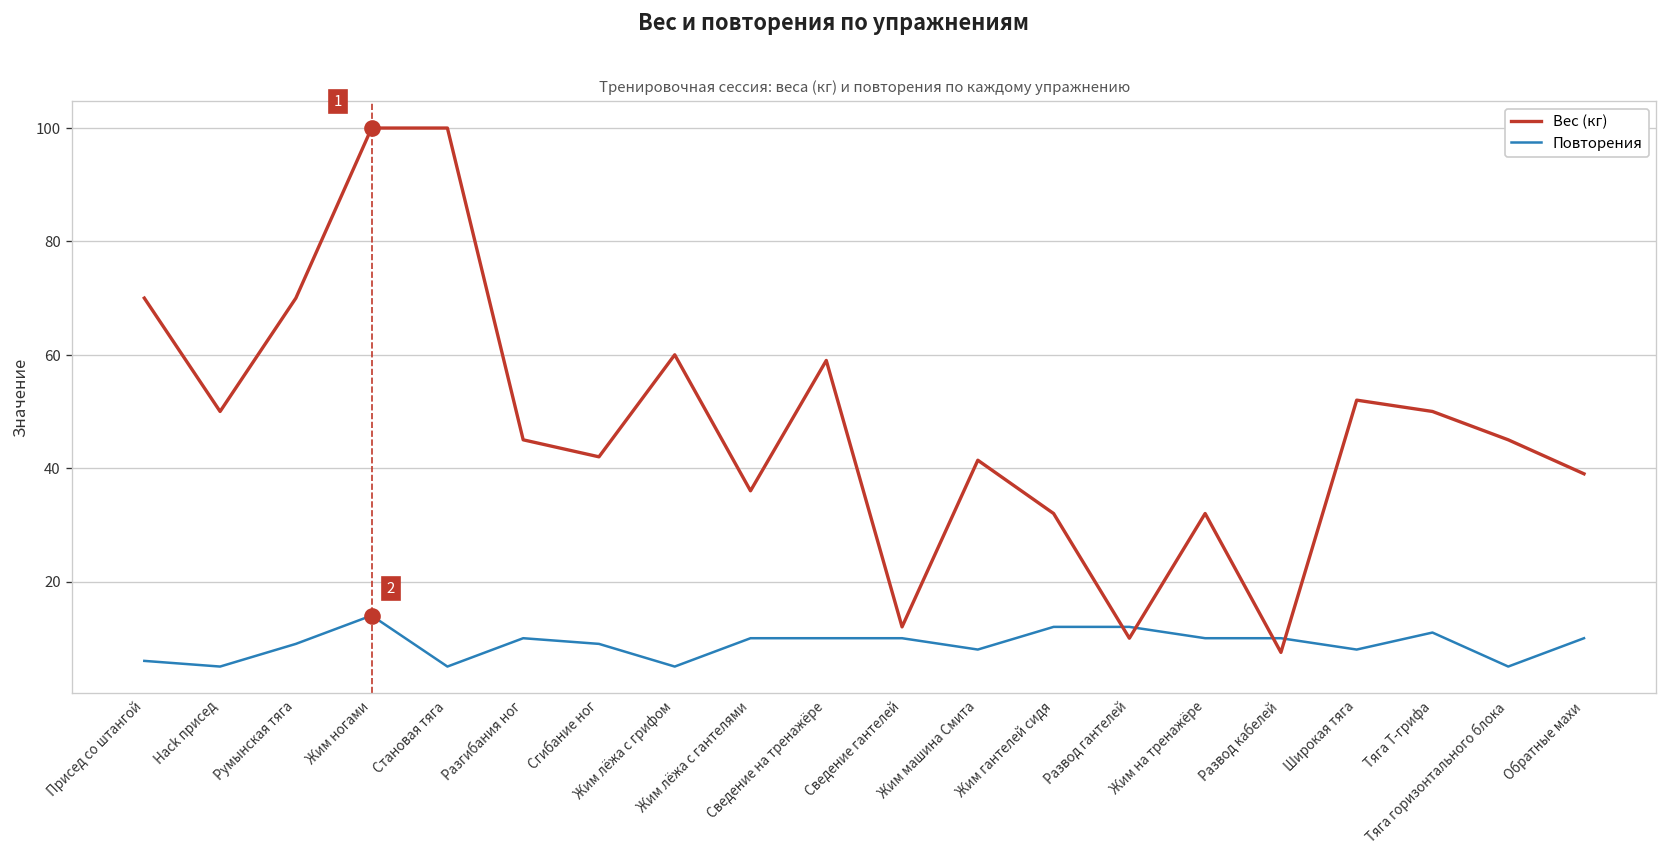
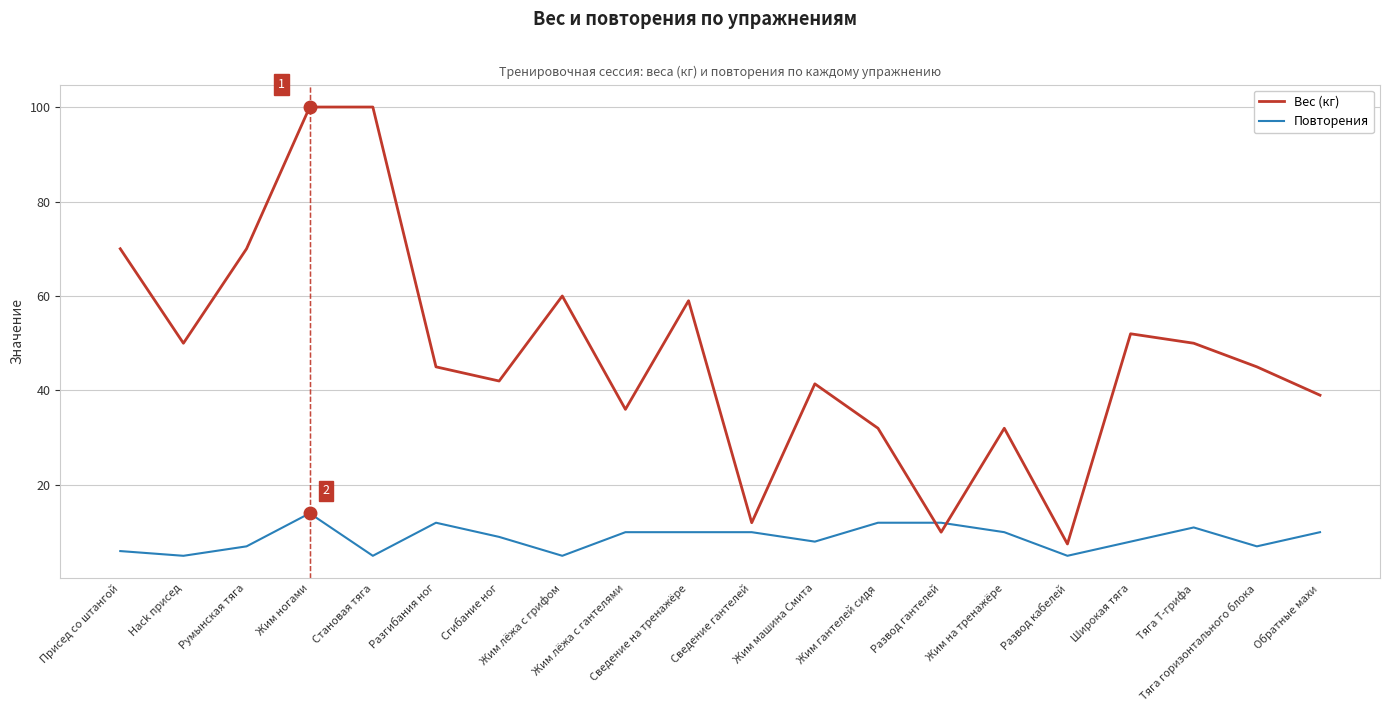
Повторения, Румынская тяга: 9 -> 7
Повторения, Разгибания ног: 10 -> 12
Повторения, Развод кабелей: 10 -> 5
Повторения, Тяга горизонтального блока: 5 -> 7
